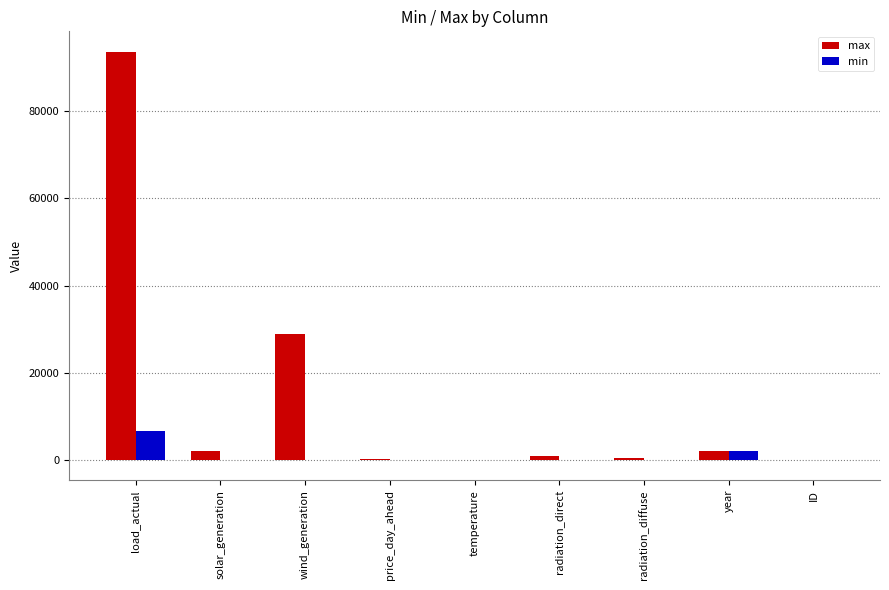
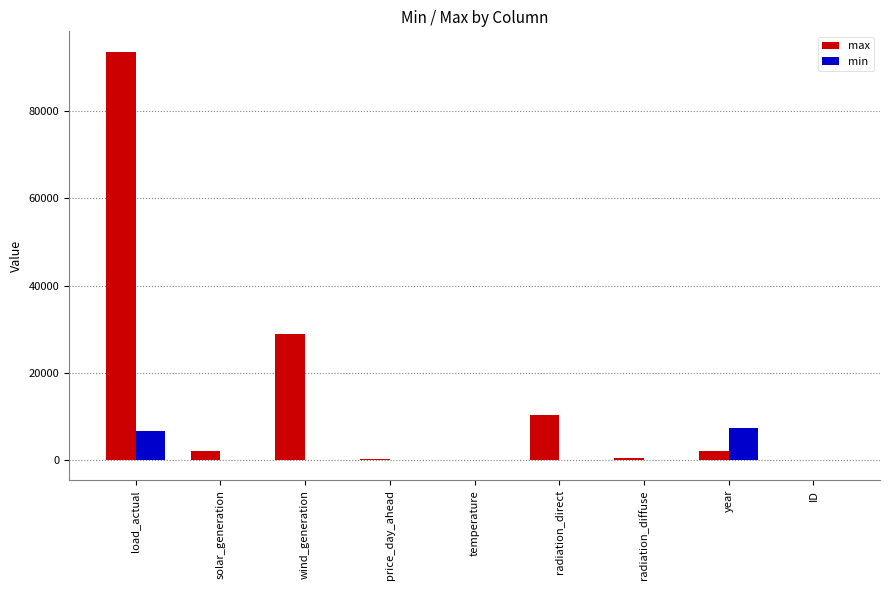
max, radiation_direct: 1000 -> 10000
min, year: 2000 -> 7000
